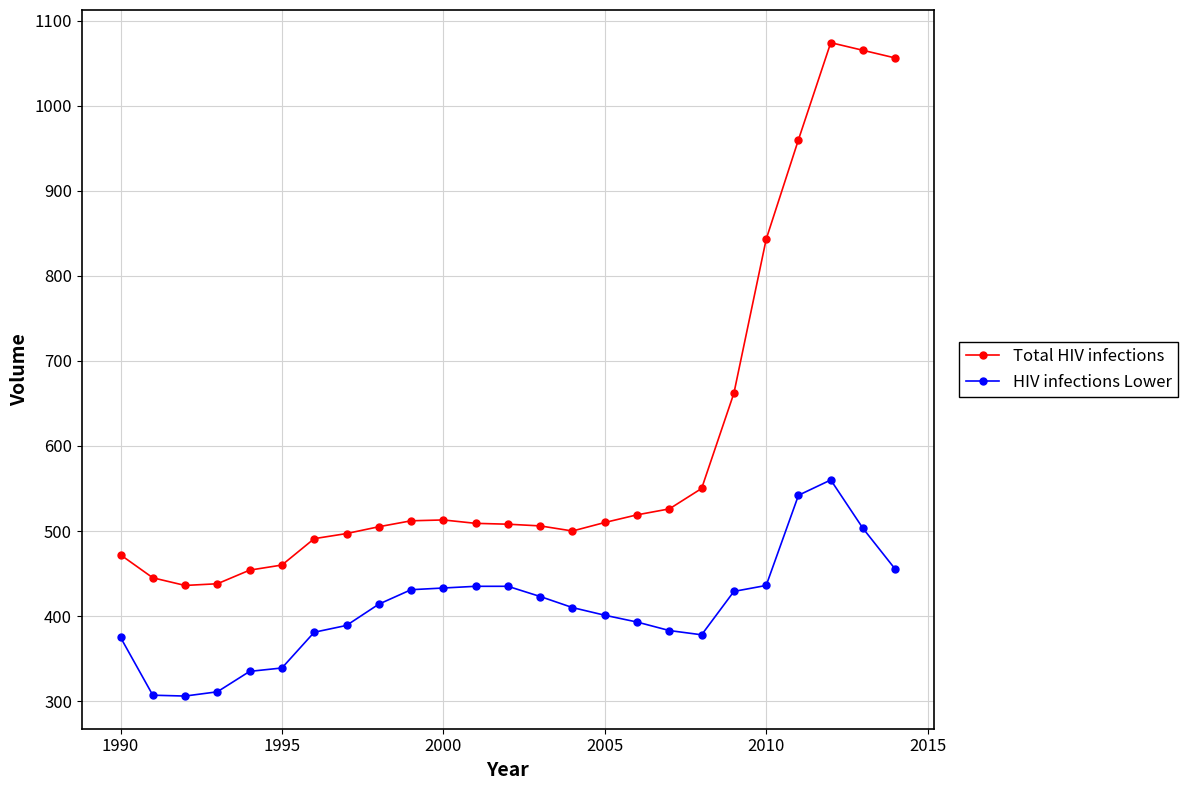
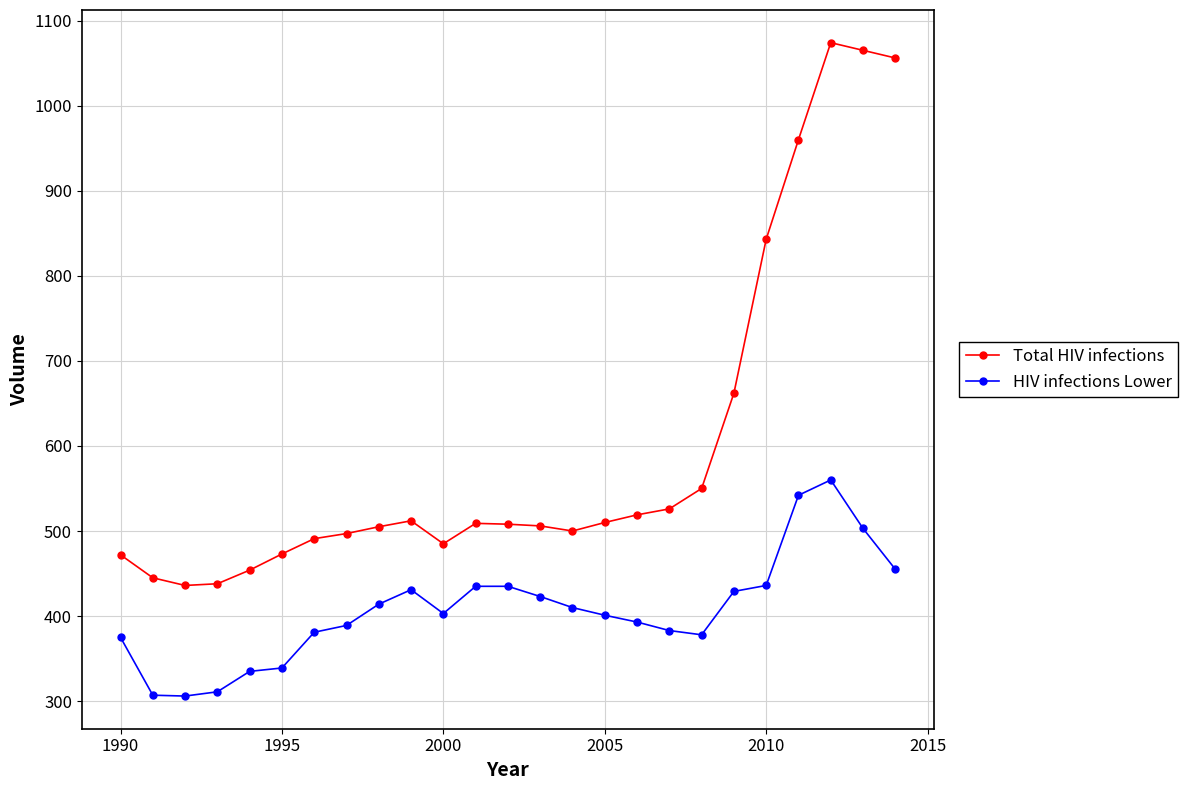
Total HIV infections, 1995: 460 -> 470
Total HIV infections, 2000: 510 -> 490
HIV infections Lower, 2000: 430 -> 400
